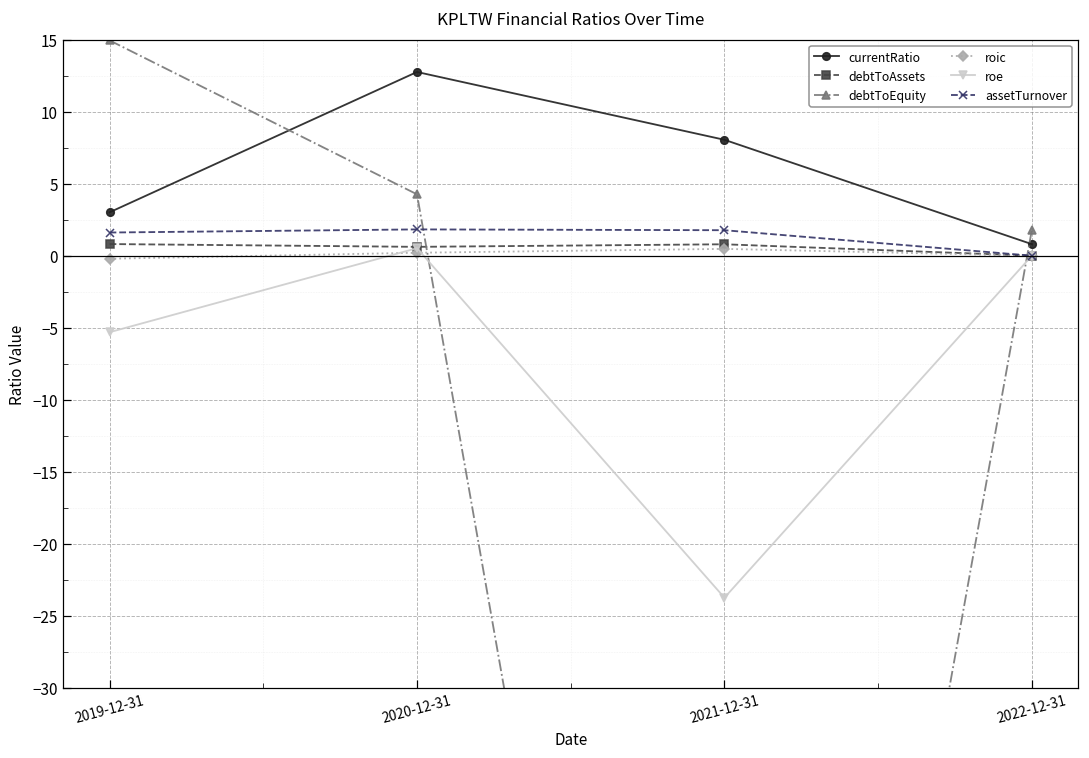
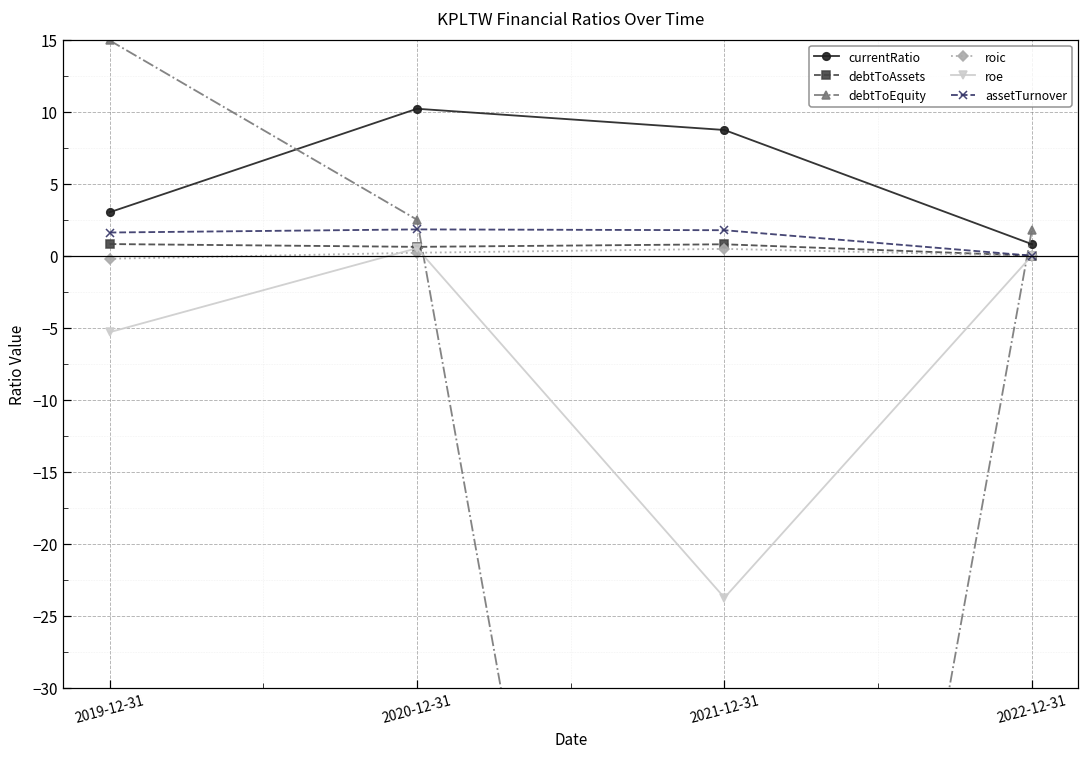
currentRatio, 2020-12-31: 12.8 -> 10.2
debtToEquity, 2020-12-31: 4.3 -> 2.5
currentRatio, 2021-12-31: 8.0 -> 8.7
